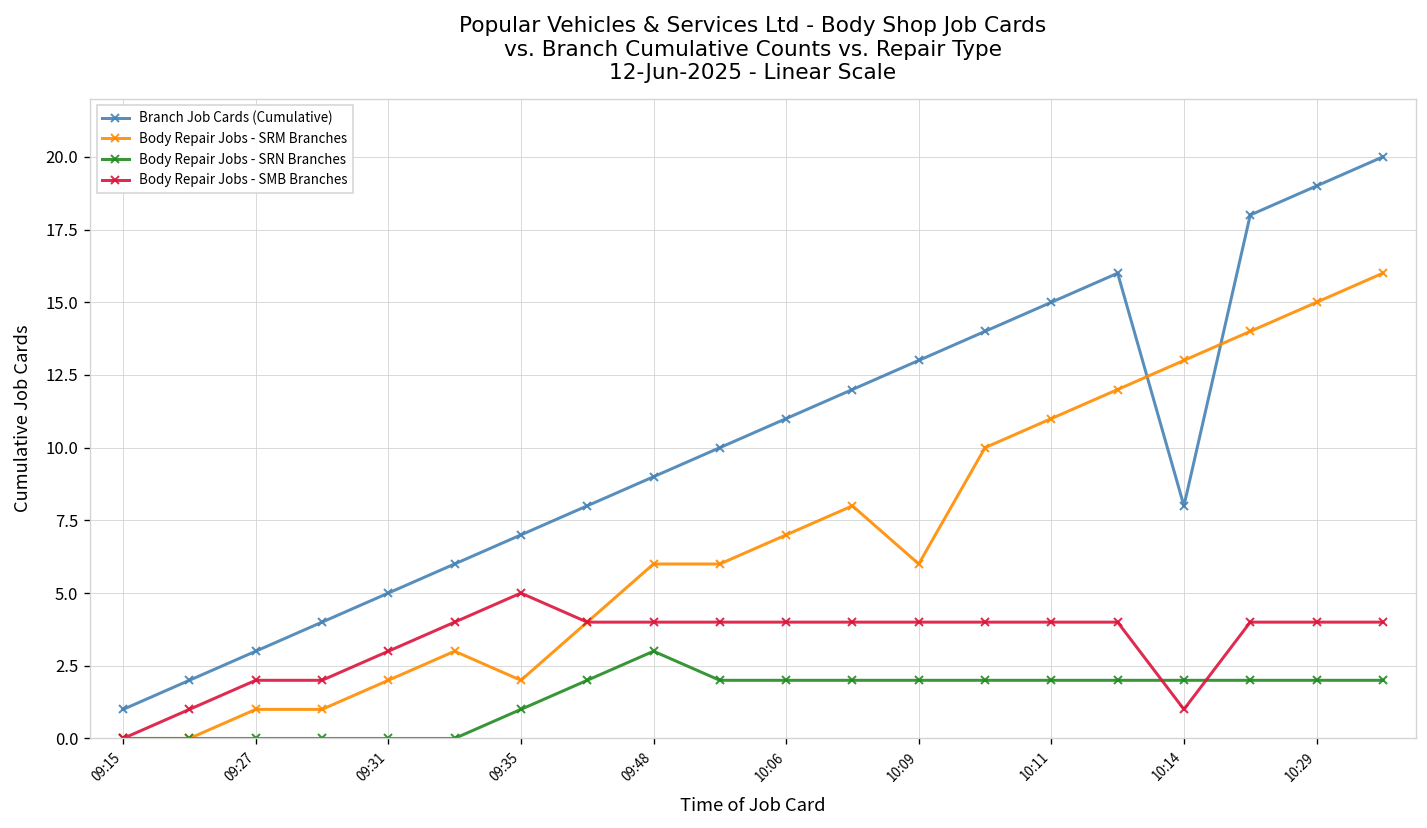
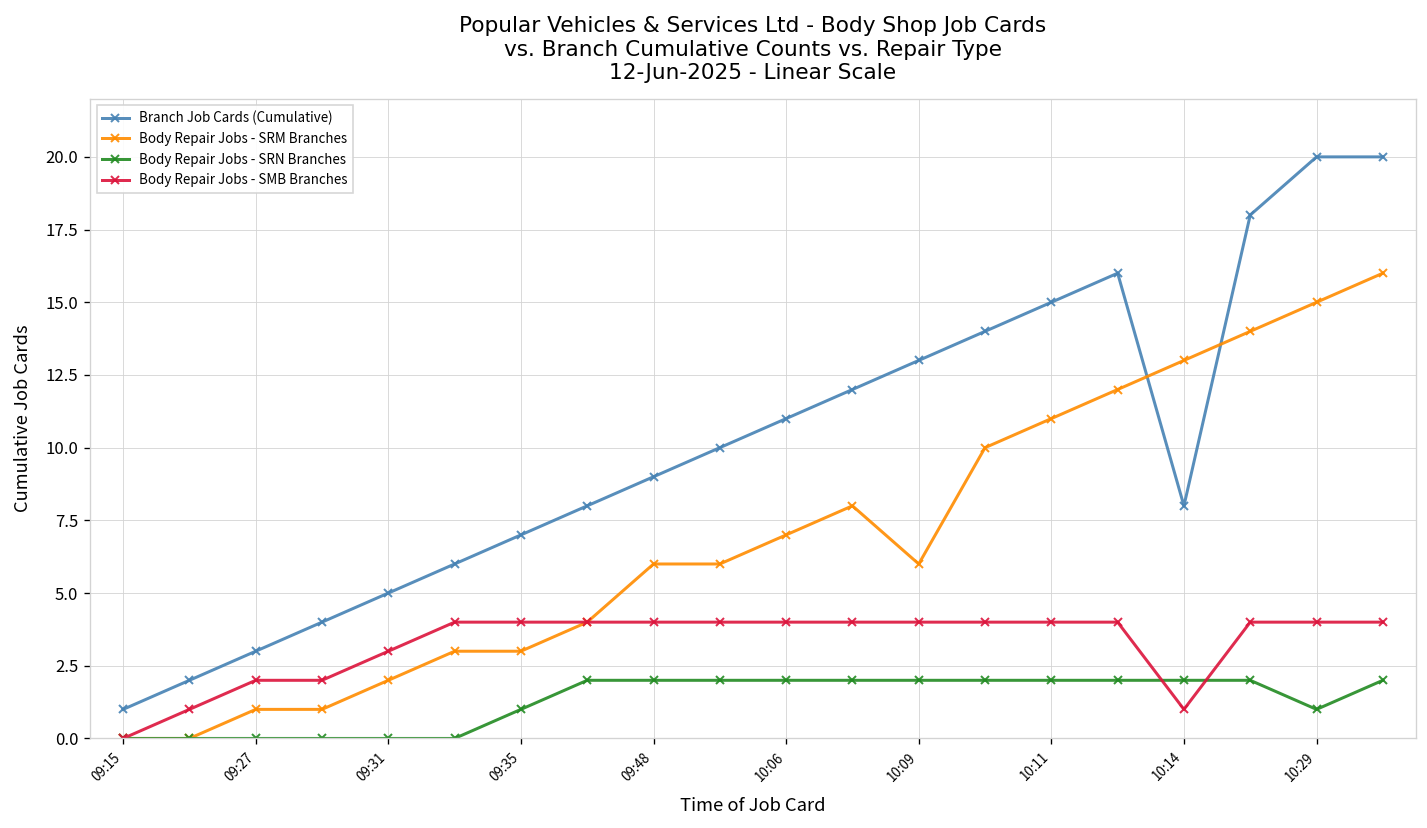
Body Repair Jobs - SRM Branches, 09:35: 2 -> 3
Body Repair Jobs - SMB Branches, 09:35: 5 -> 4
Body Repair Jobs - SRN Branches, 09:48: 3 -> 2
Branch Job Cards (Cumulative), 10:29: 19 -> 20
Body Repair Jobs - SRN Branches, 10:29: 2 -> 1
